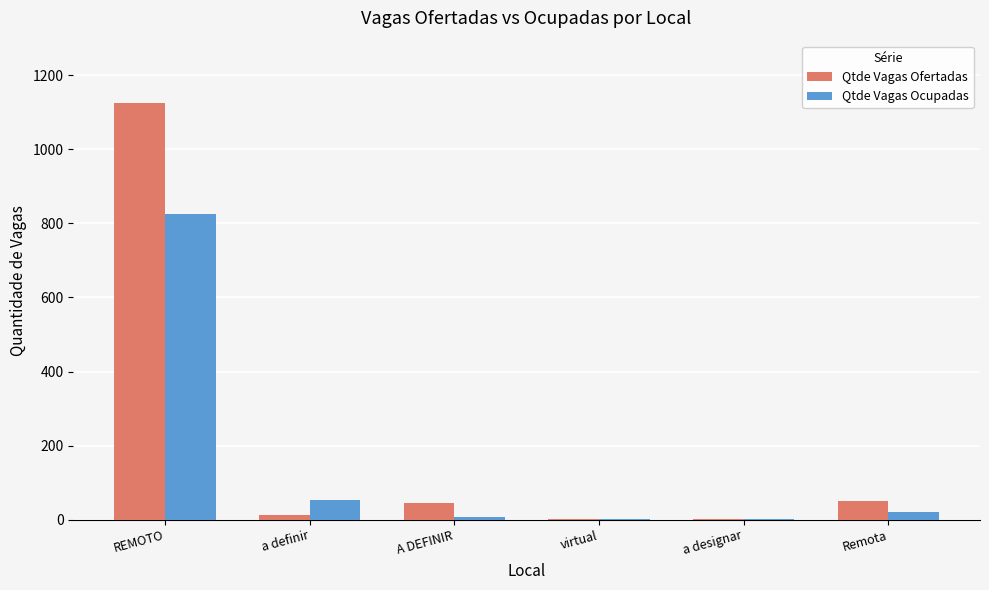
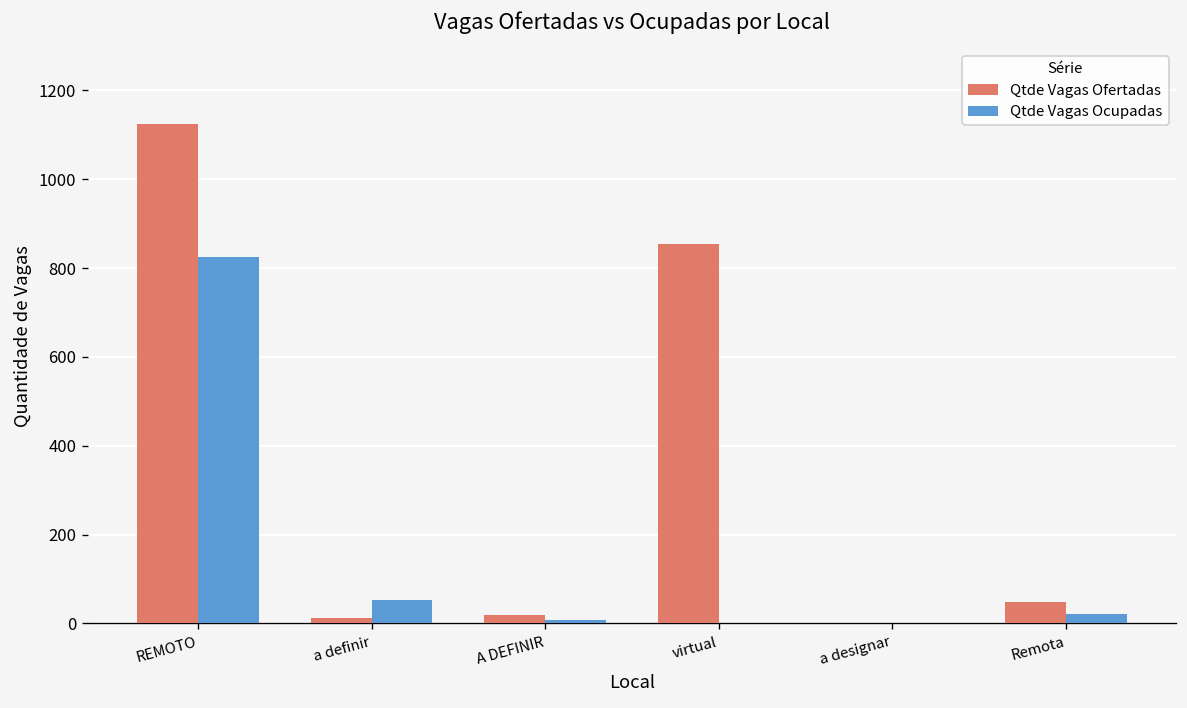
Qtde Vagas Ofertadas, A DEFINIR: 40 -> 20
Qtde Vagas Ofertadas, virtual: 0 -> 860
